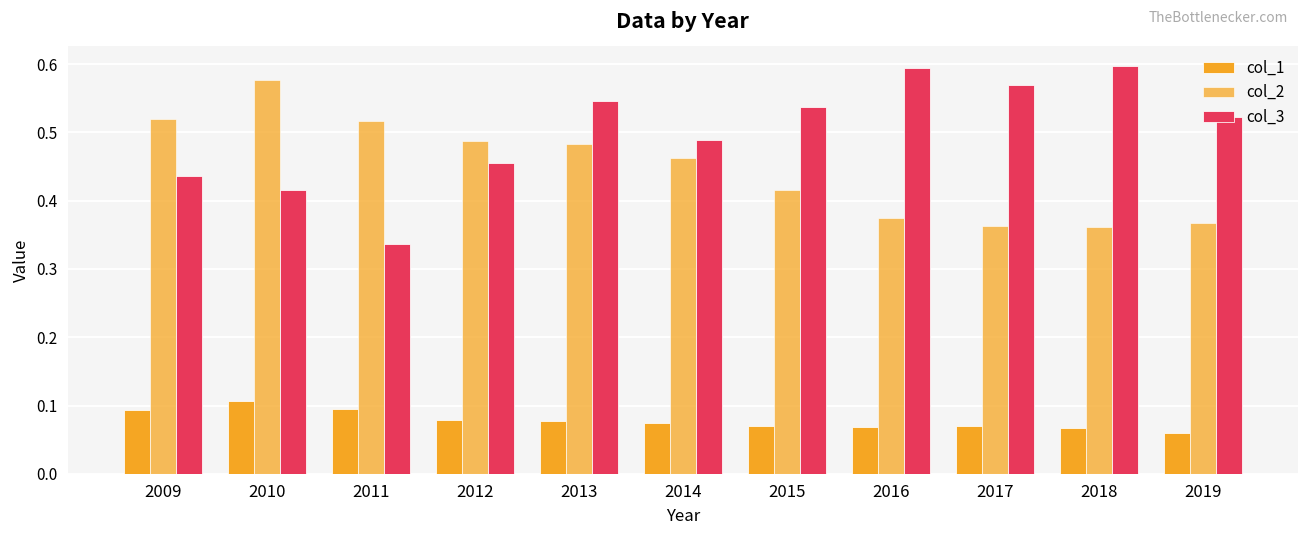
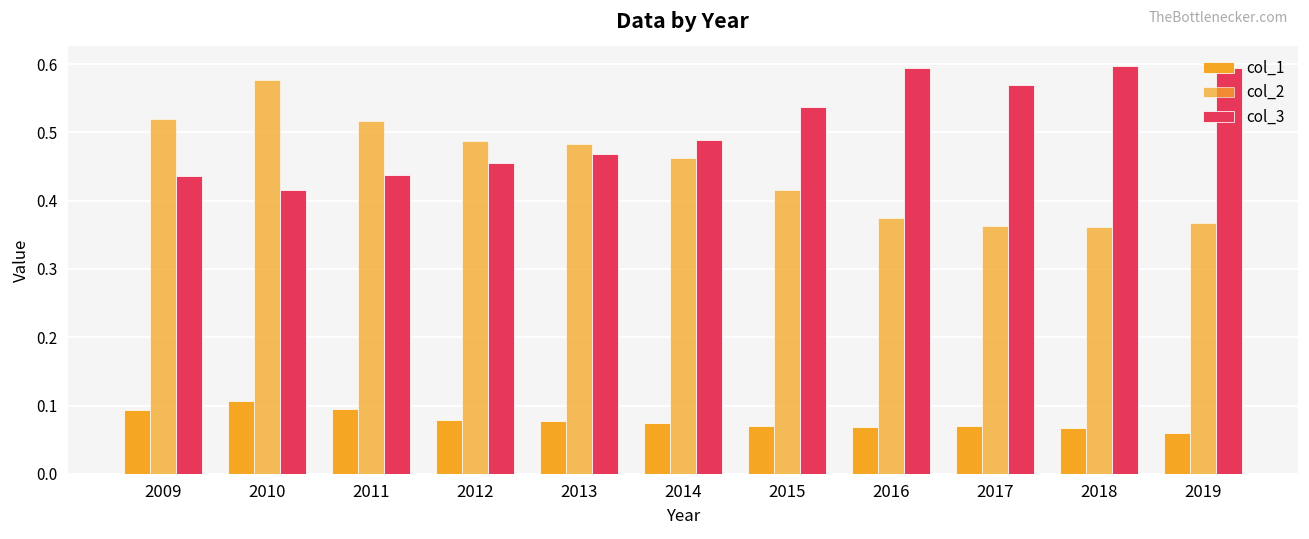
col_3, 2011: 0.34 -> 0.44
col_3, 2013: 0.55 -> 0.47
col_3, 2019: 0.52 -> 0.59
